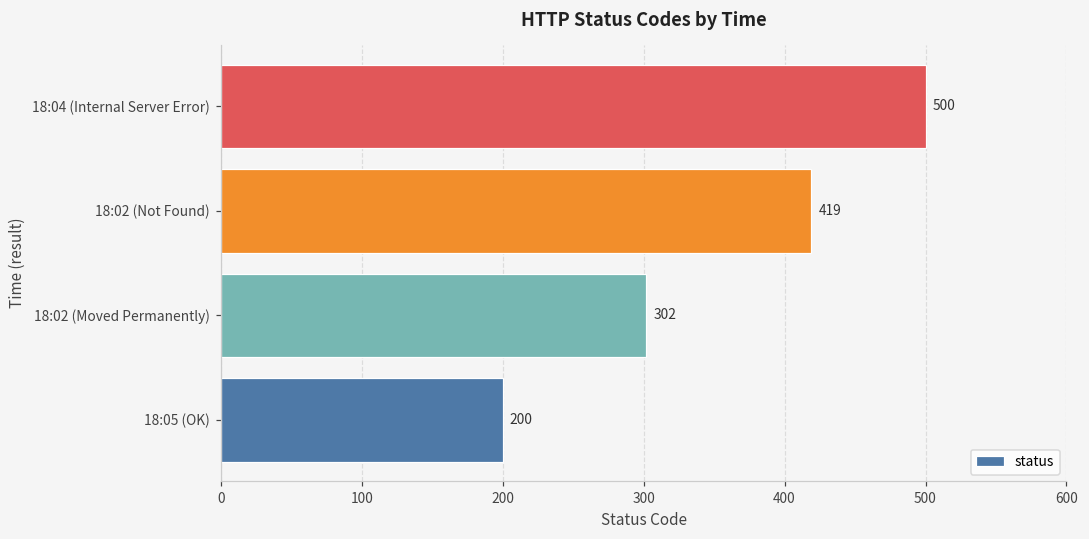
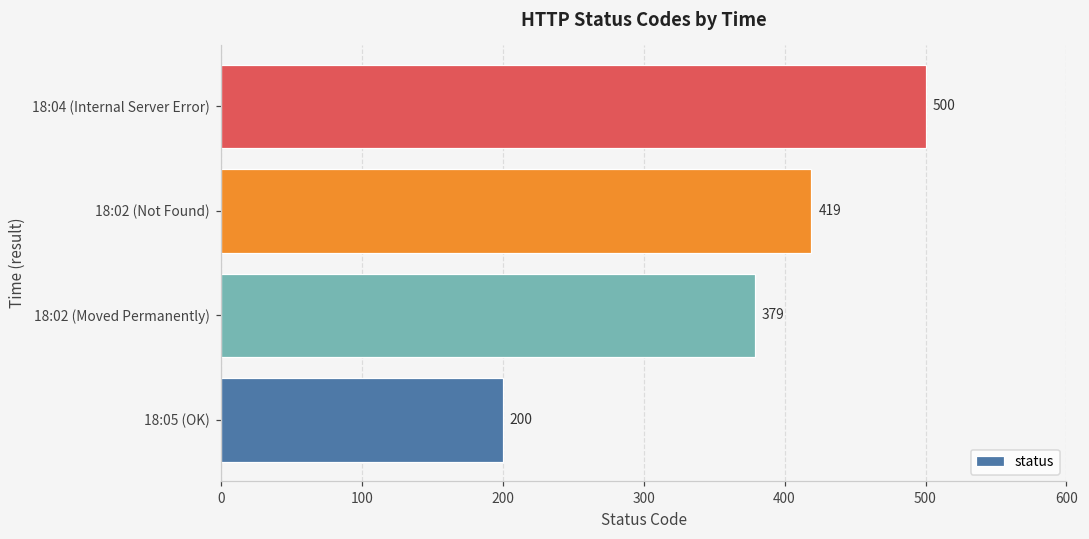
18:02 (Moved Permanently): 302 -> 379
